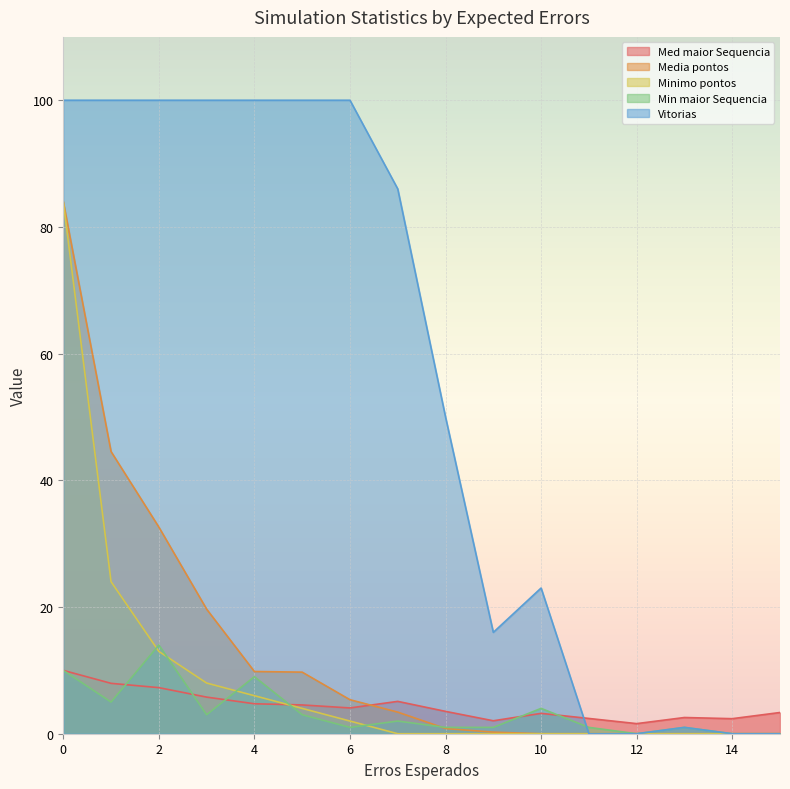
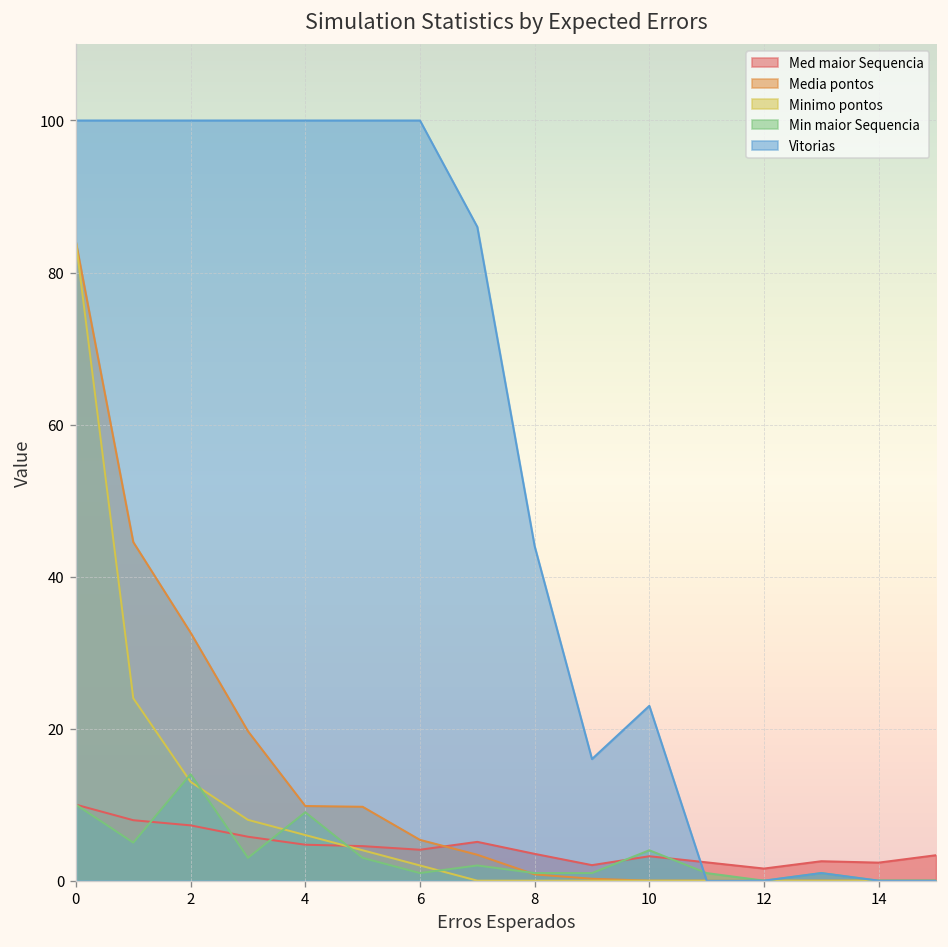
Vitorias, 8: 50 -> 44
